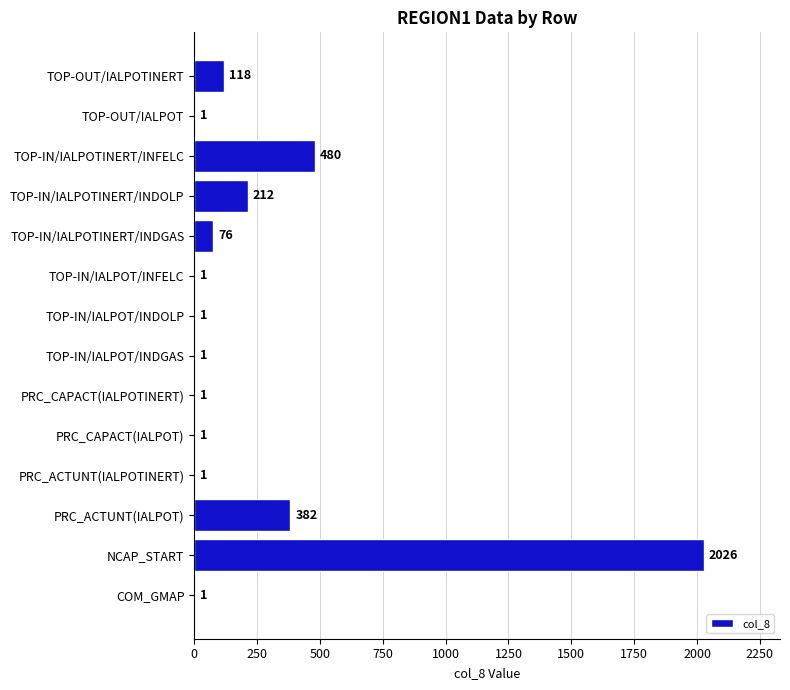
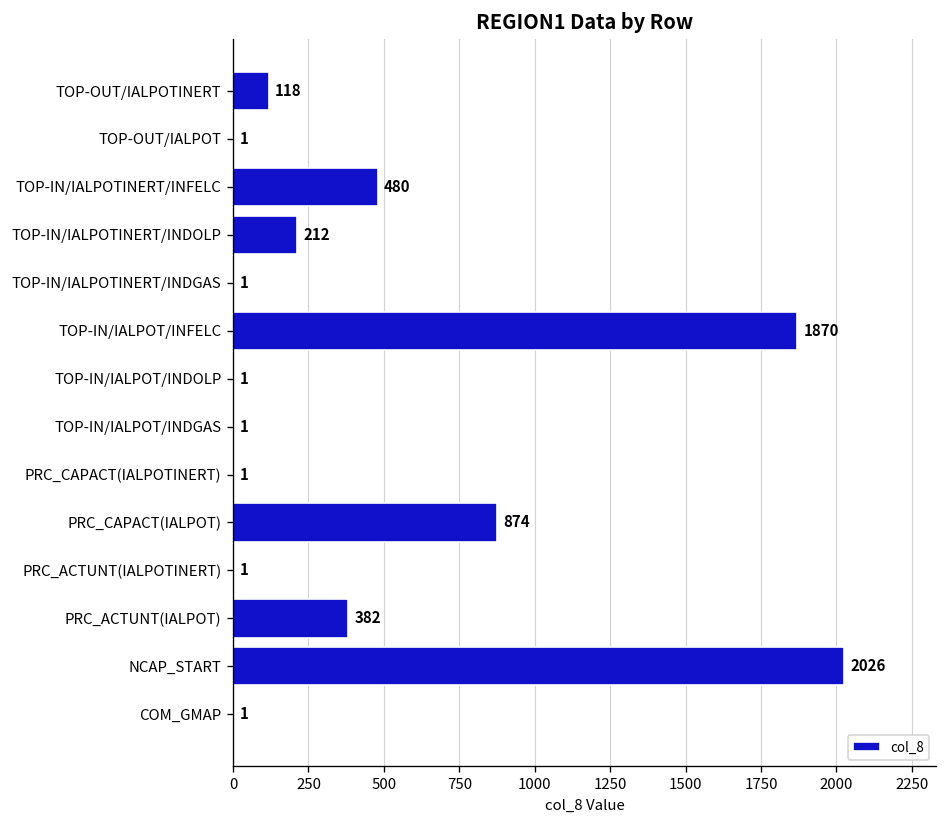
TOP-IN/IALPOTINERT/INDGAS: 76 -> 1
TOP-IN/IALPOT/INFELC: 1 -> 1870
PRC_CAPACT(IALPOT): 1 -> 874
